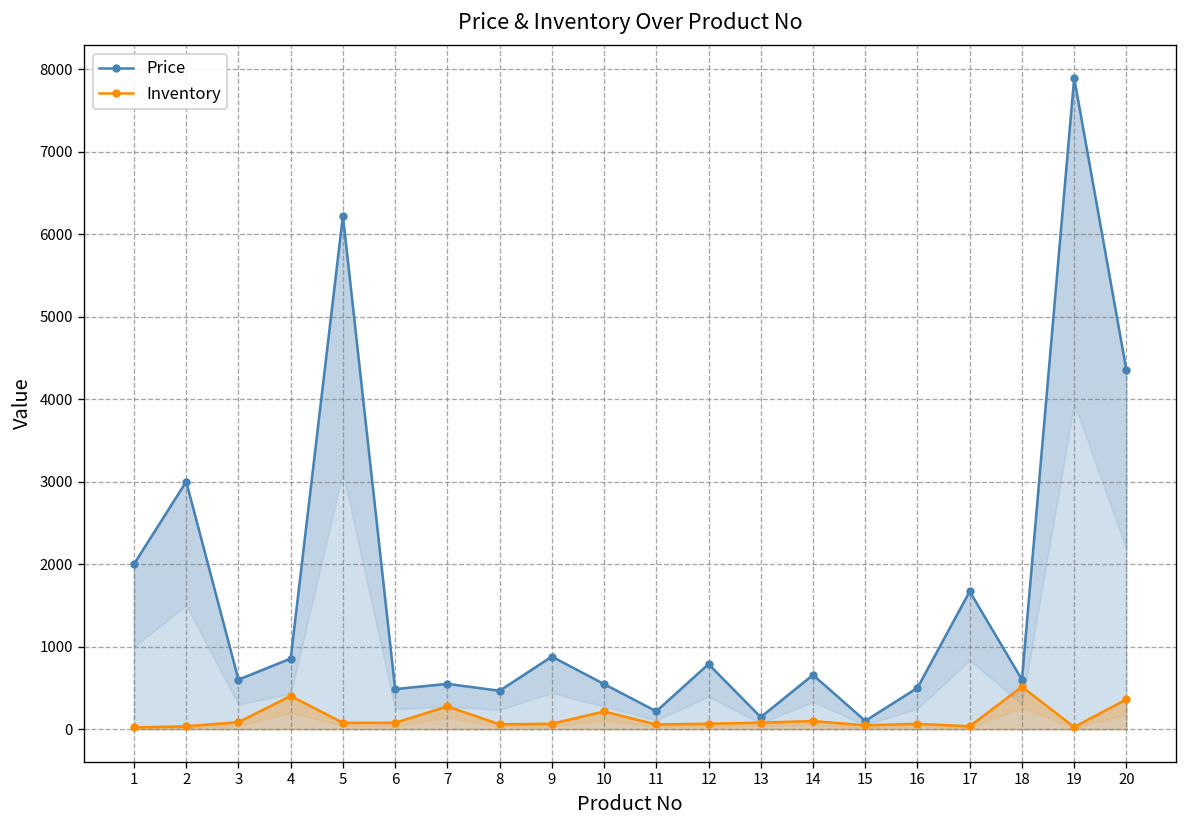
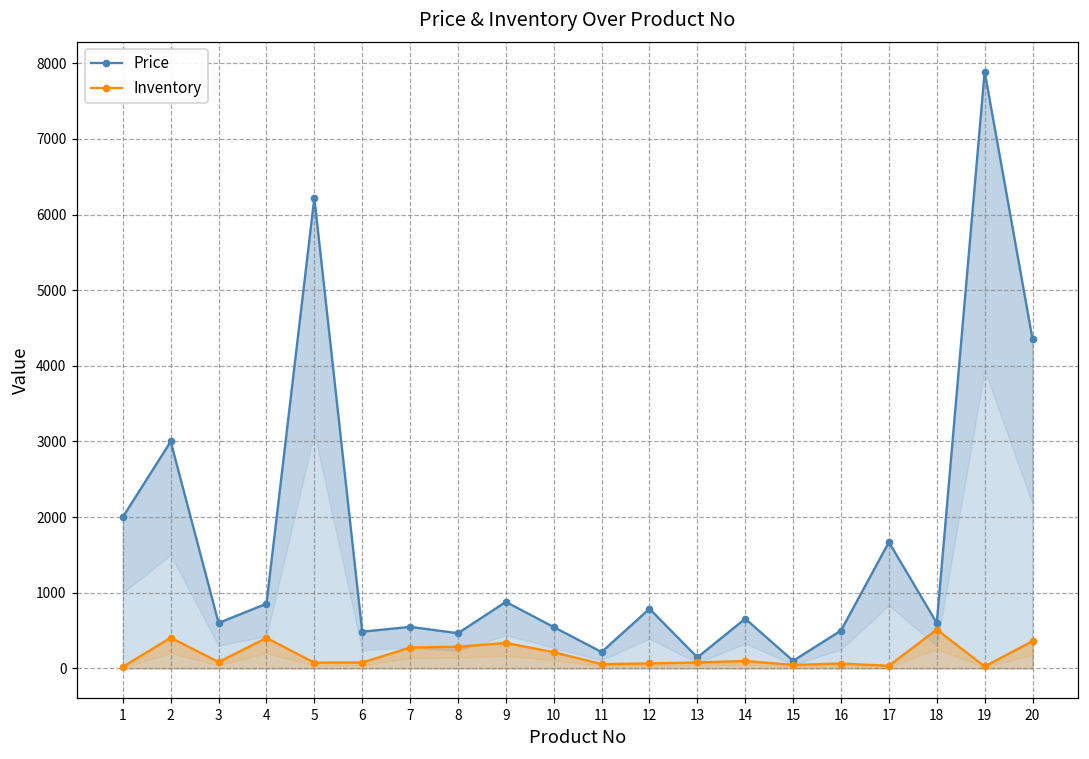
Inventory, 2: 0 -> 400
Inventory, 8: 100 -> 300
Inventory, 9: 100 -> 300
